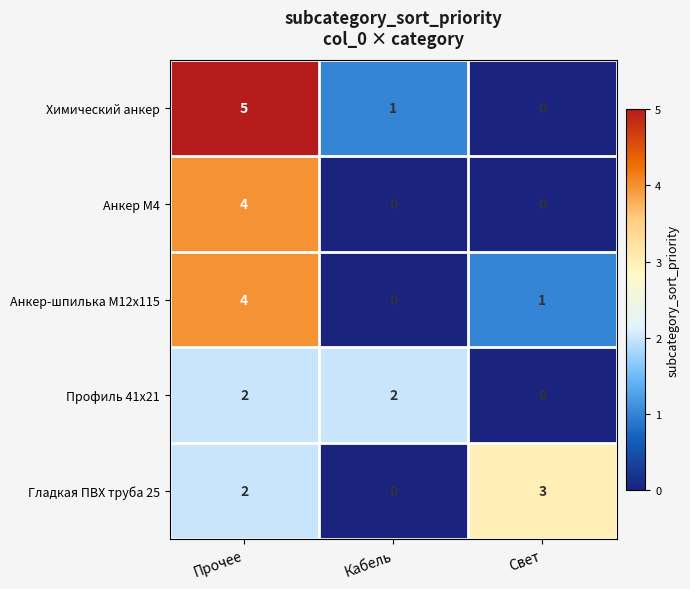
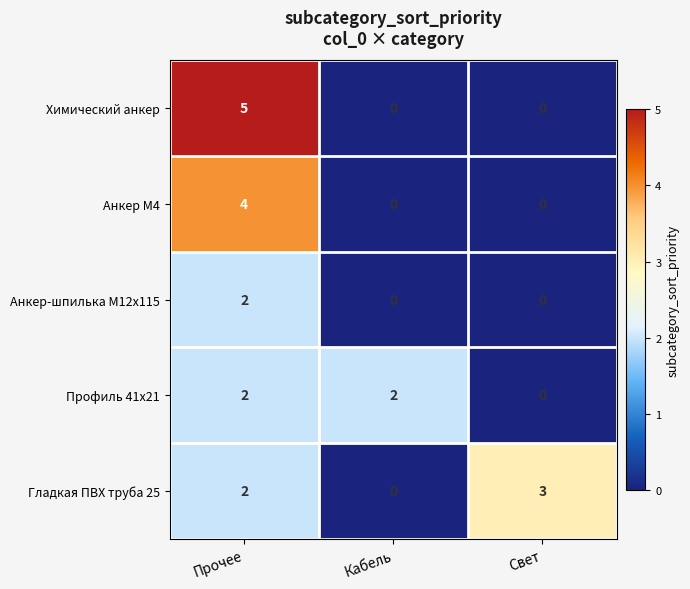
Химический анкер, Кабель: 1 -> 0
Анкер-шпилька М12х115, Прочее: 4 -> 2
Анкер-шпилька М12х115, Свет: 1 -> 0
